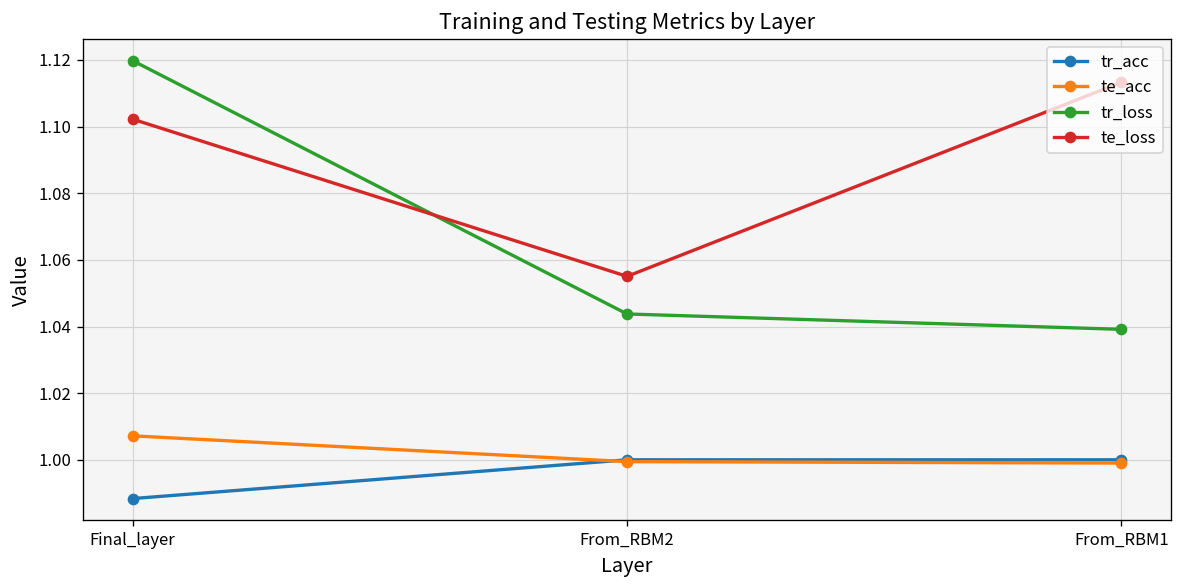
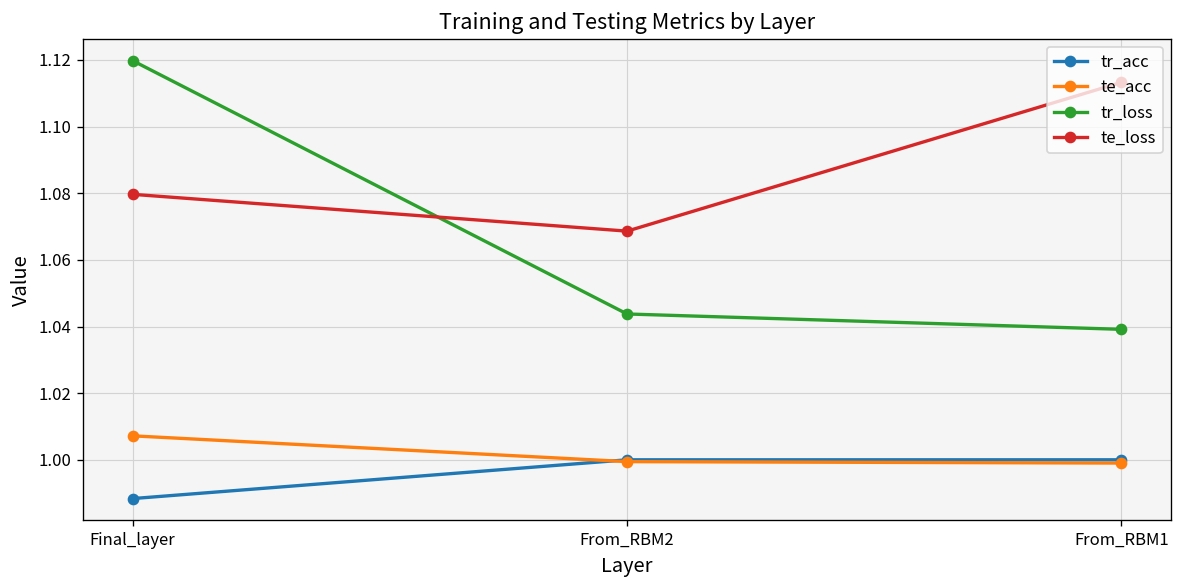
te_loss, Final_layer: 1.102 -> 1.080
te_loss, From_RBM2: 1.055 -> 1.069
